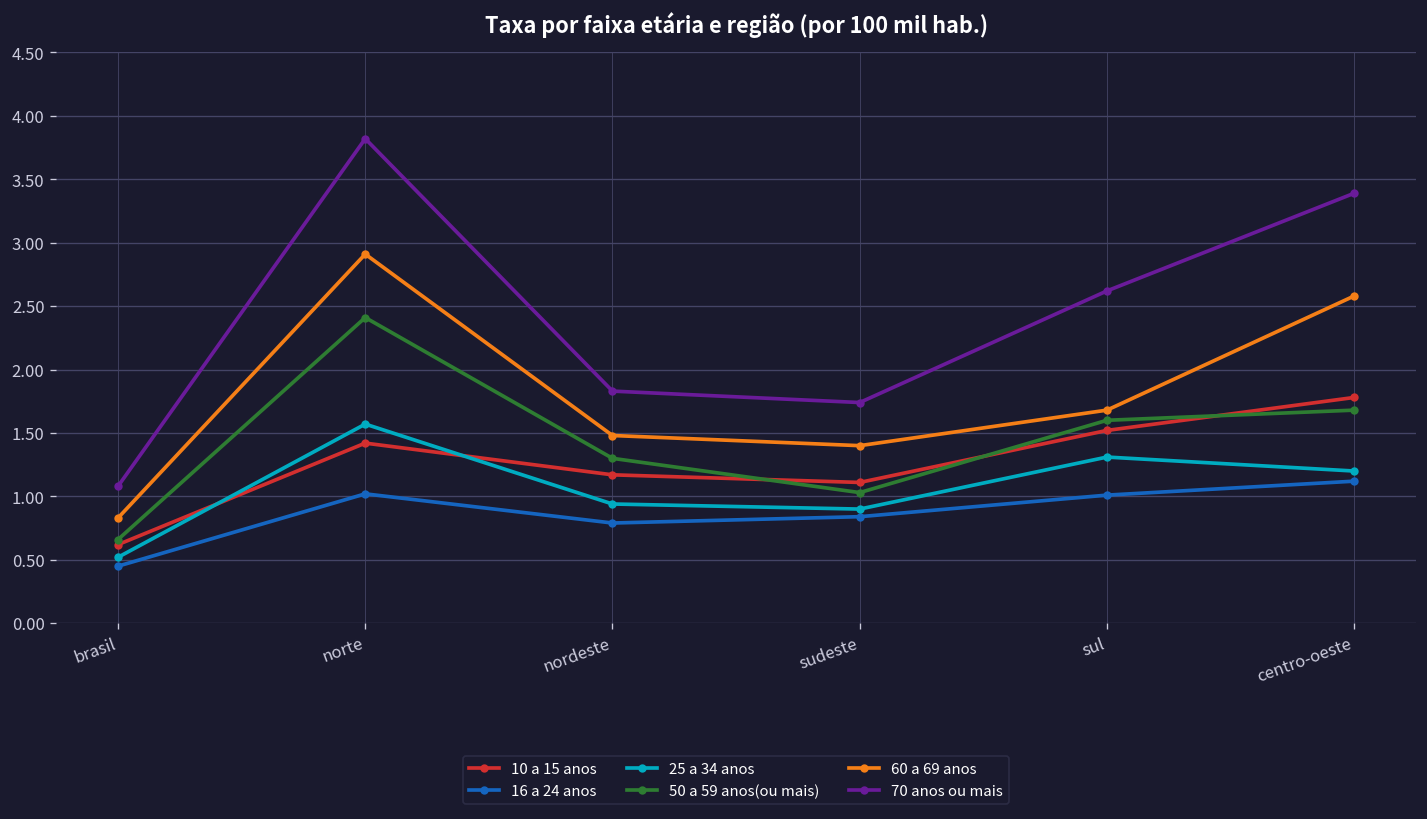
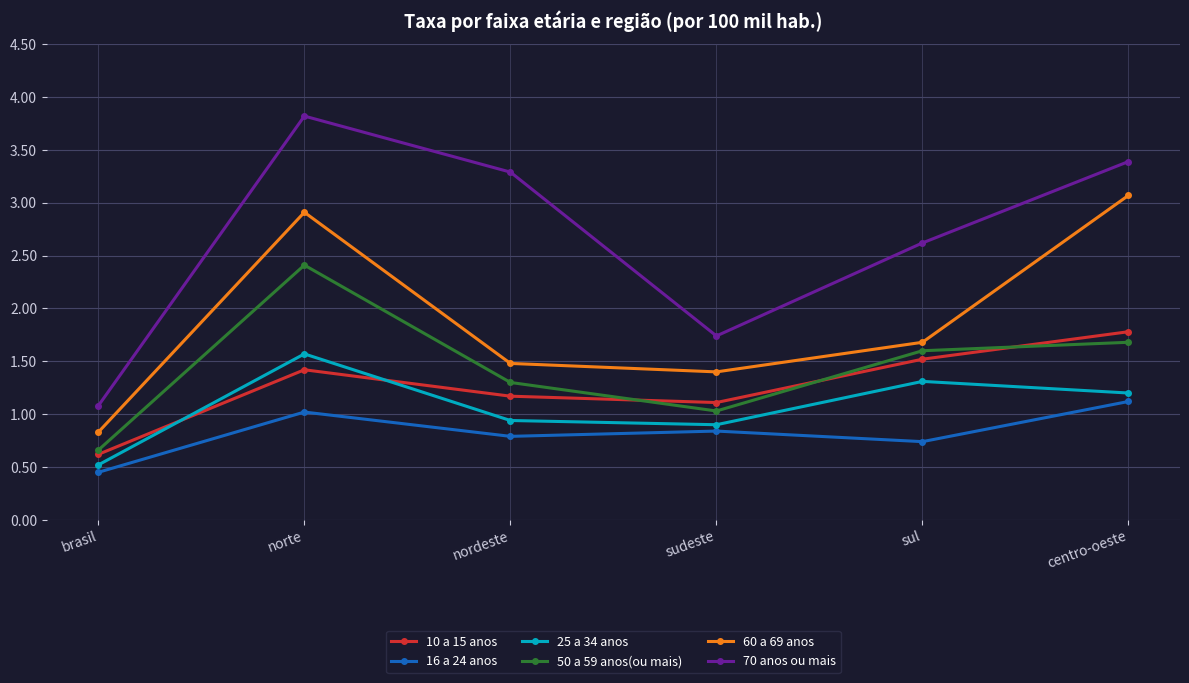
70 anos ou mais, nordeste: 1.83 -> 3.29
16 a 24 anos, sul: 1.01 -> 0.74
60 a 69 anos, centro-oeste: 2.58 -> 3.07
